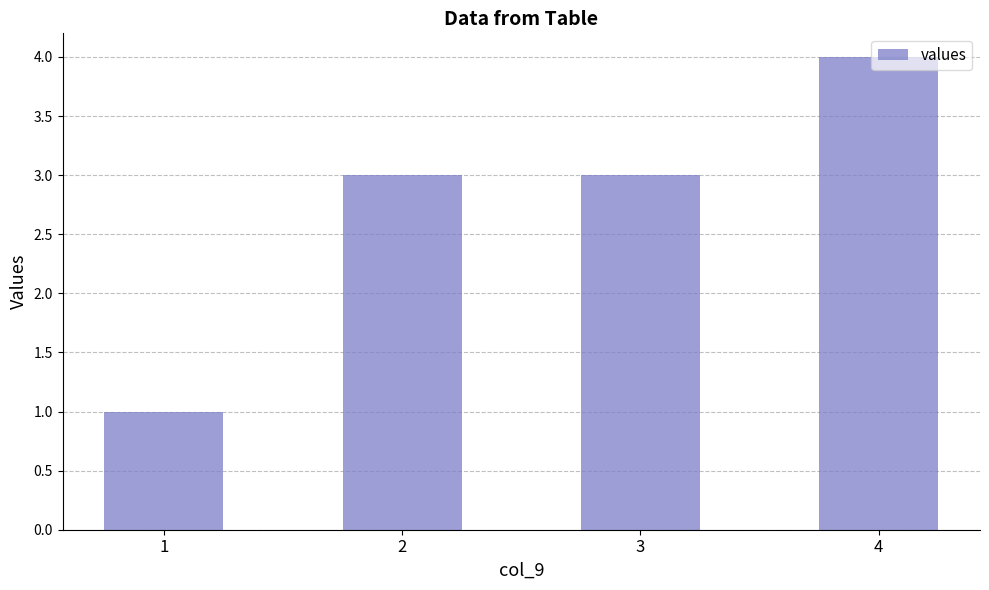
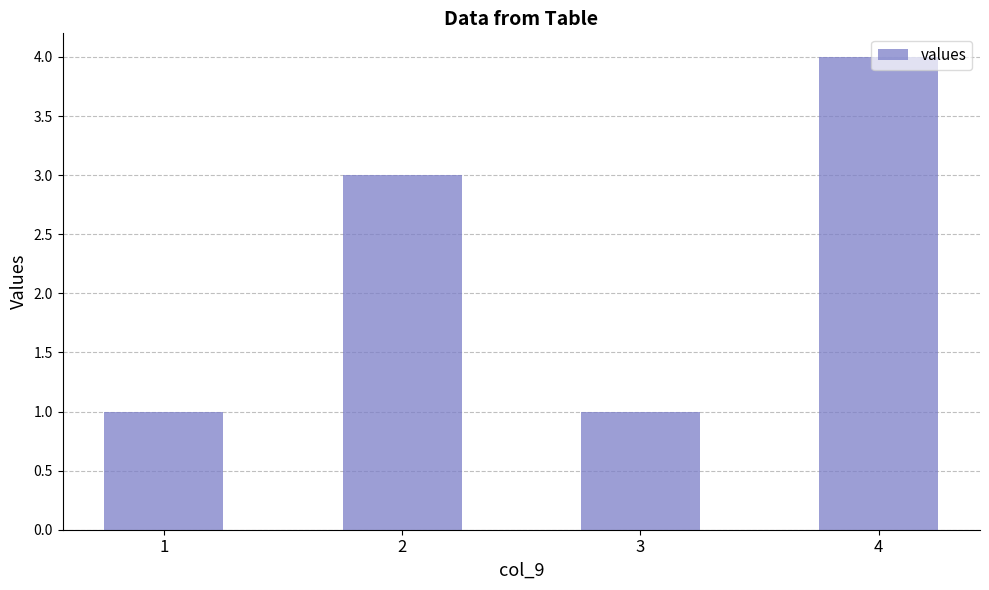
3: 3 -> 1
